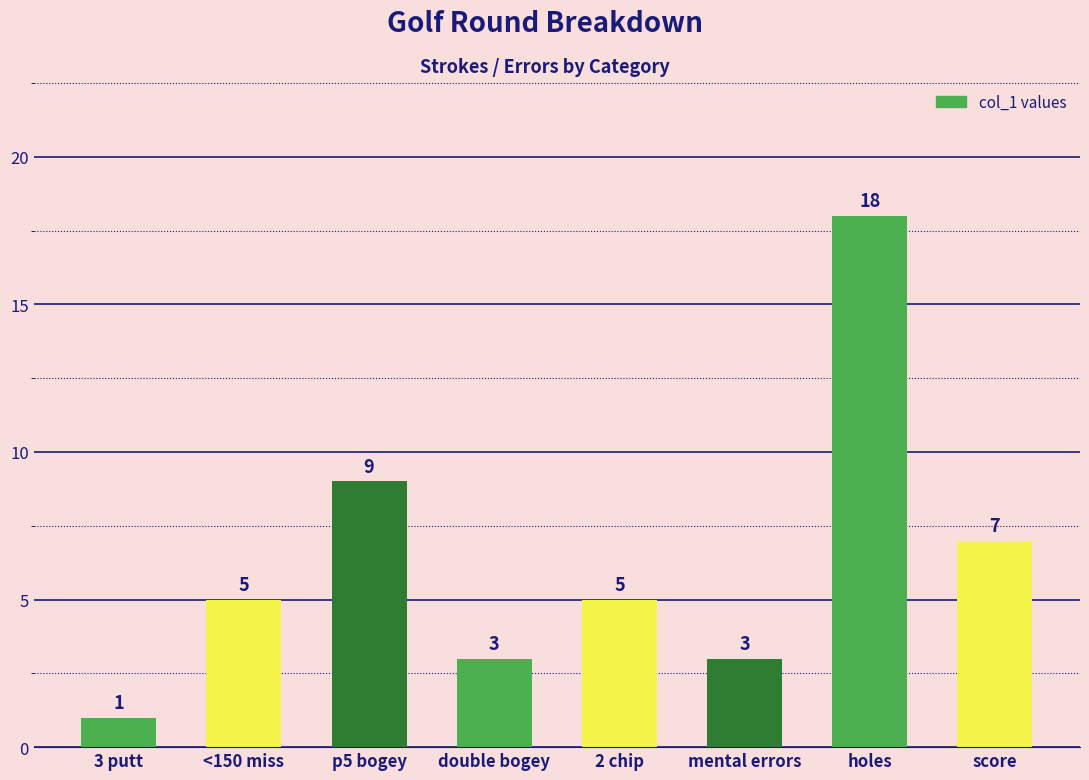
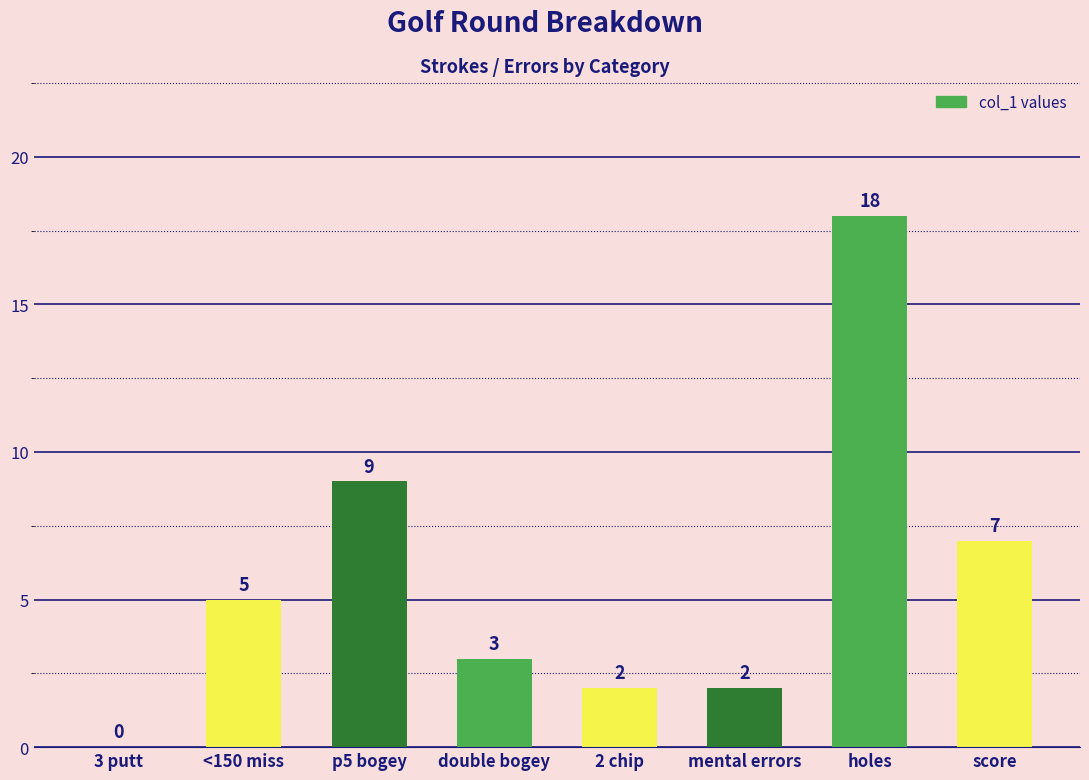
3 putt: 1 -> 0
2 chip: 5 -> 2
mental errors: 3 -> 2
